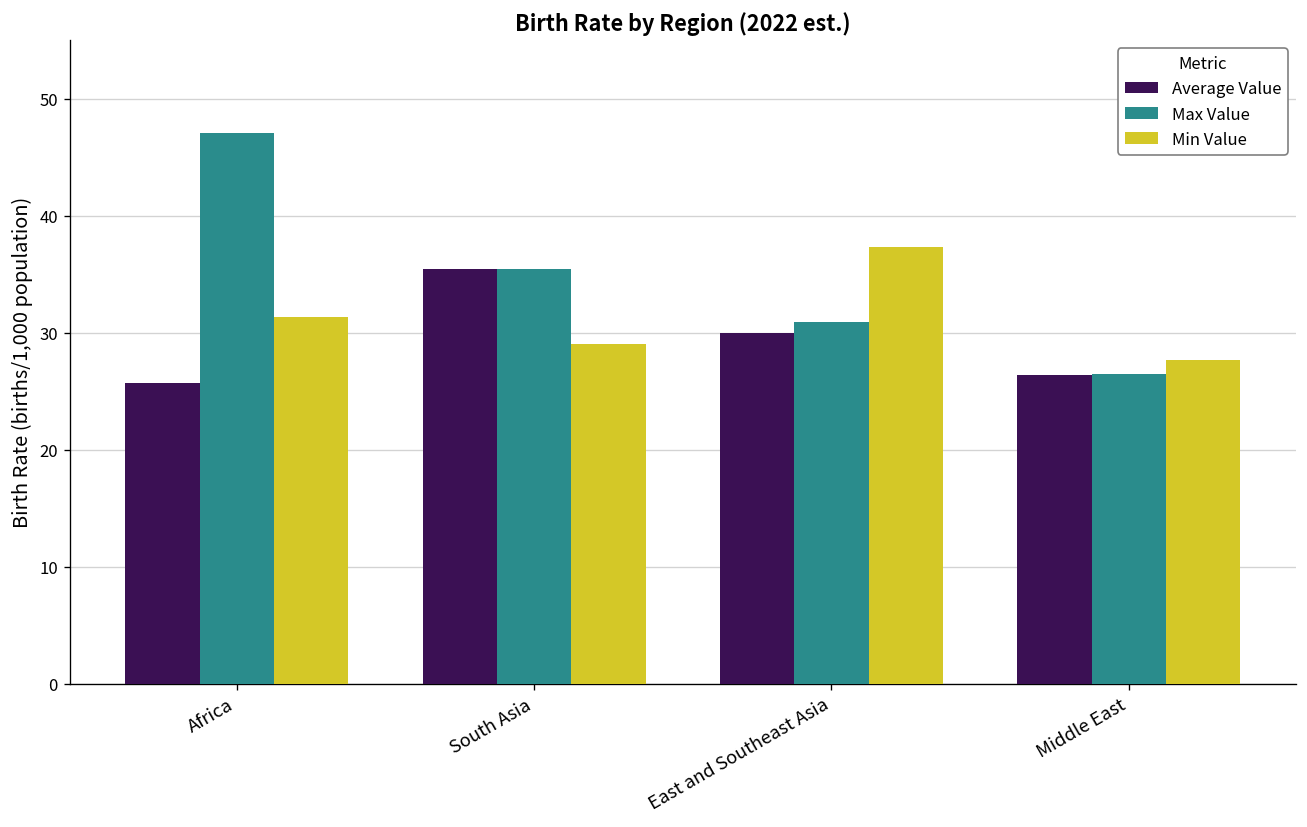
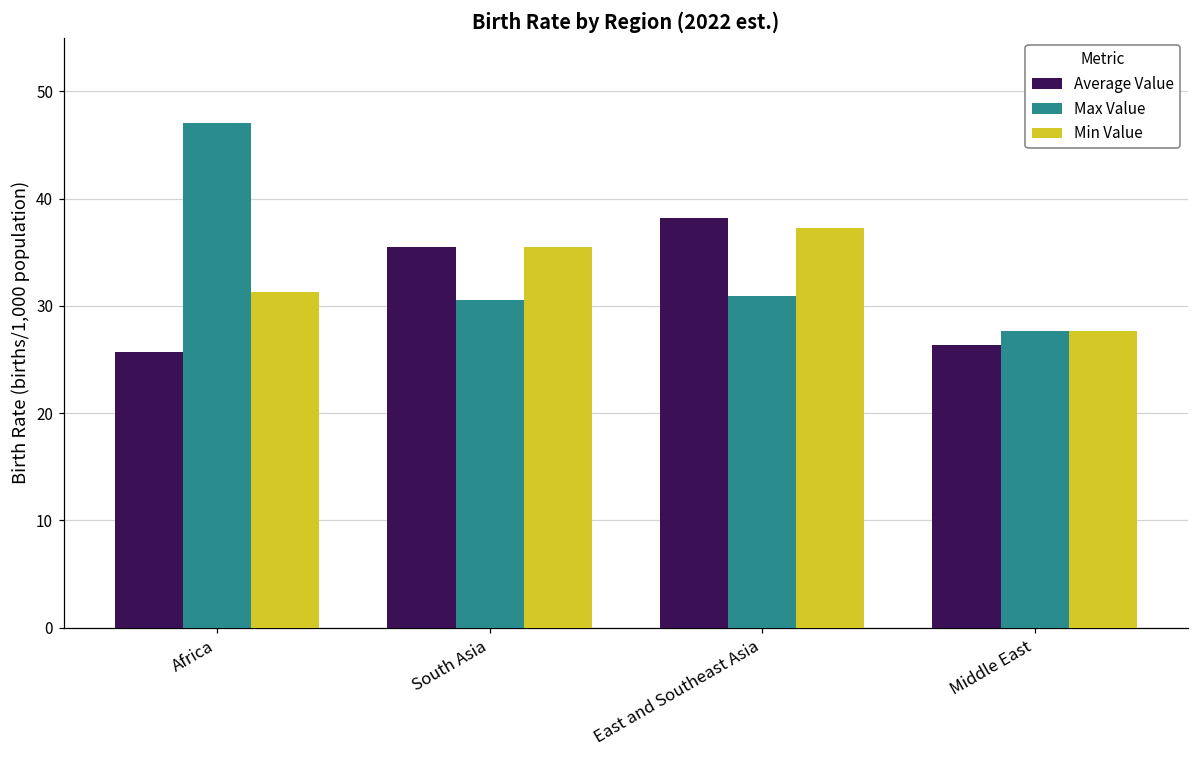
Max Value, South Asia: 35 -> 31
Min Value, South Asia: 29 -> 35
Average Value, East and Southeast Asia: 30 -> 38
Max Value, Middle East: 26 -> 28
